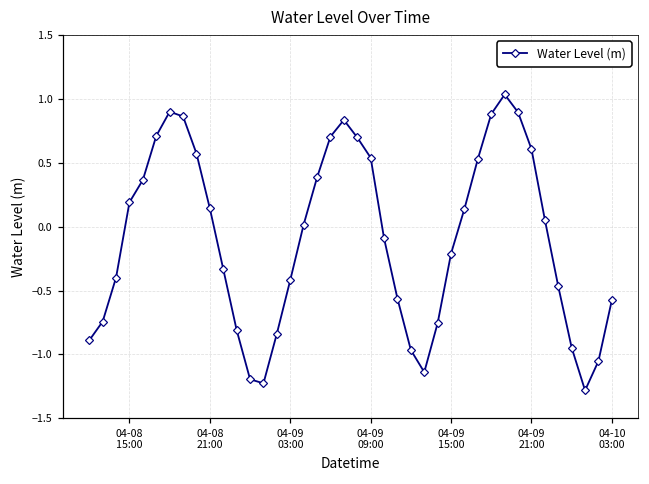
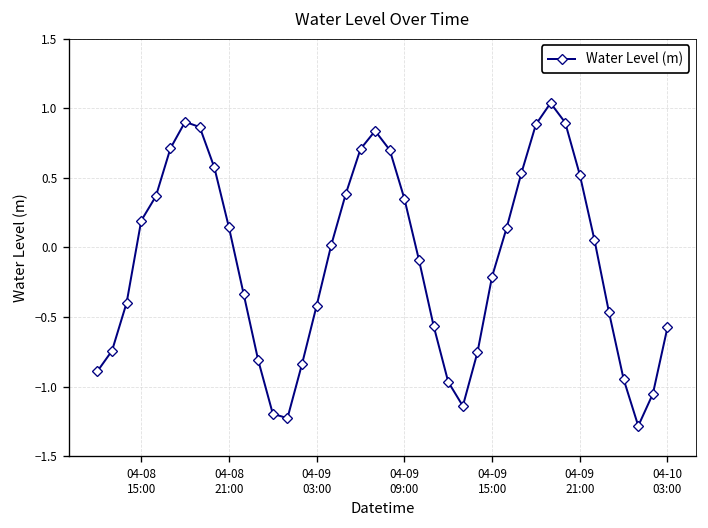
04-09 09:00: 0.54 -> 0.35
04-09 21:00: 0.61 -> 0.52
